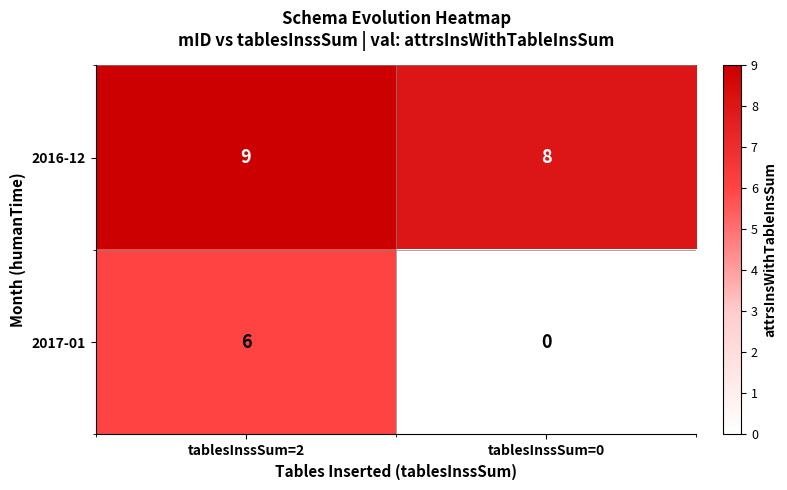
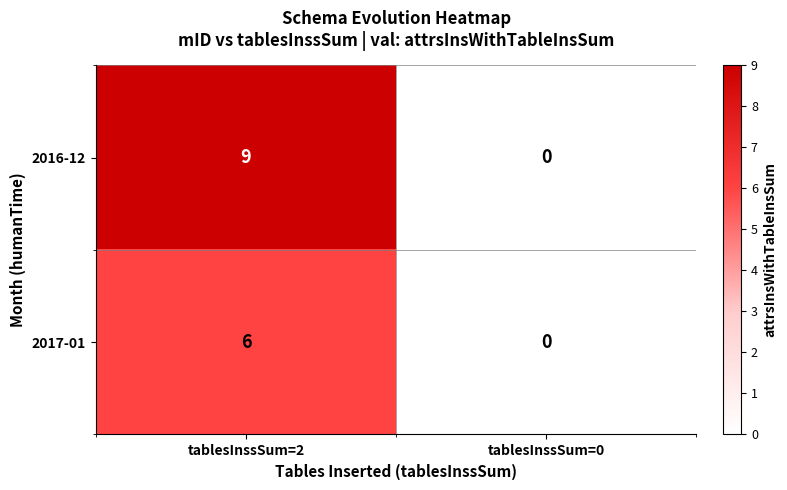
2016-12, tablesInssSum=0: 8 -> 0
